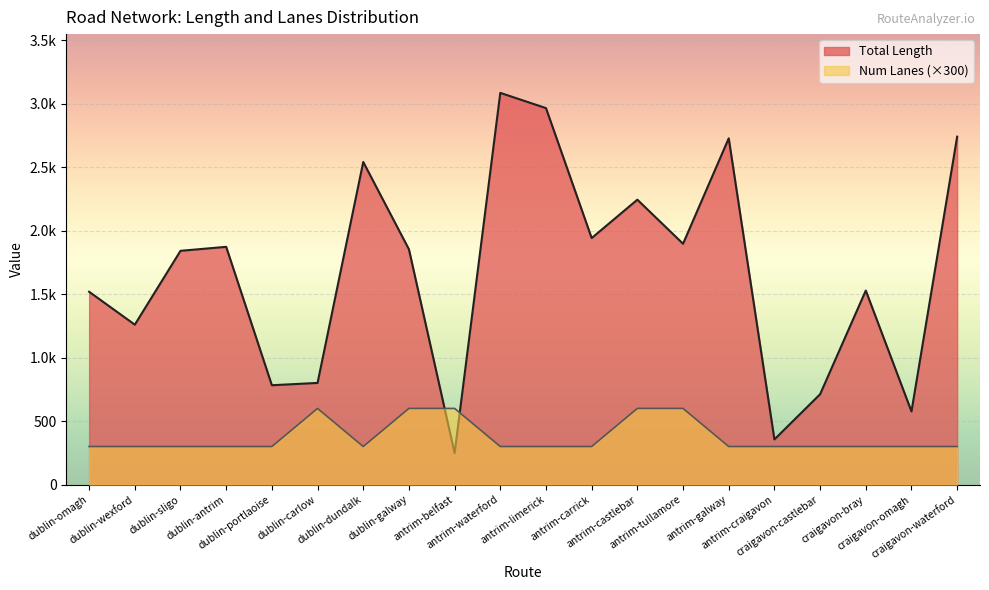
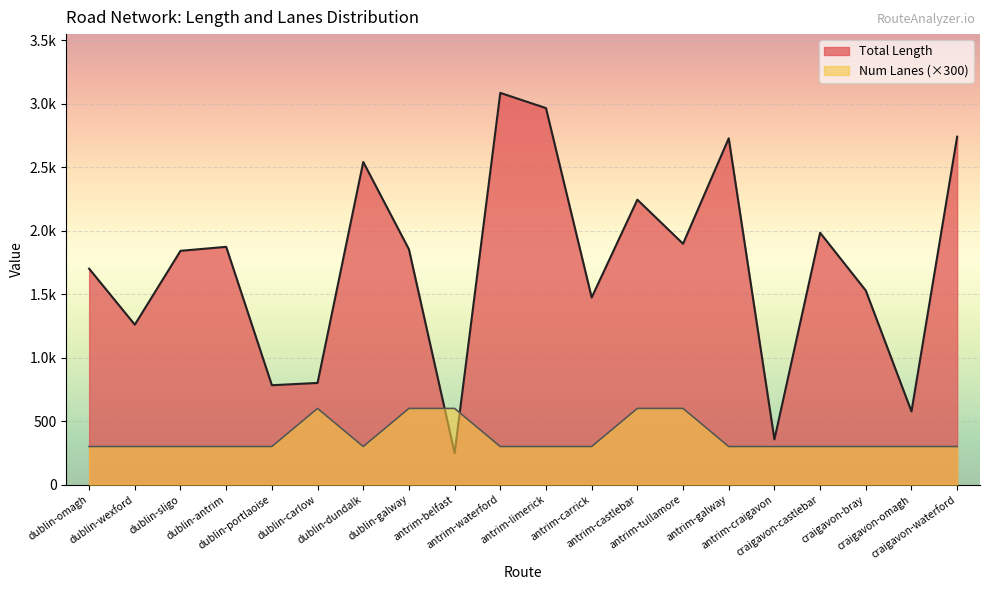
Total Length, dublin-omagh: 1520 -> 1700
Total Length, antrim-carrick: 1940 -> 1470
Total Length, craigavon-castlebar: 710 -> 1980
